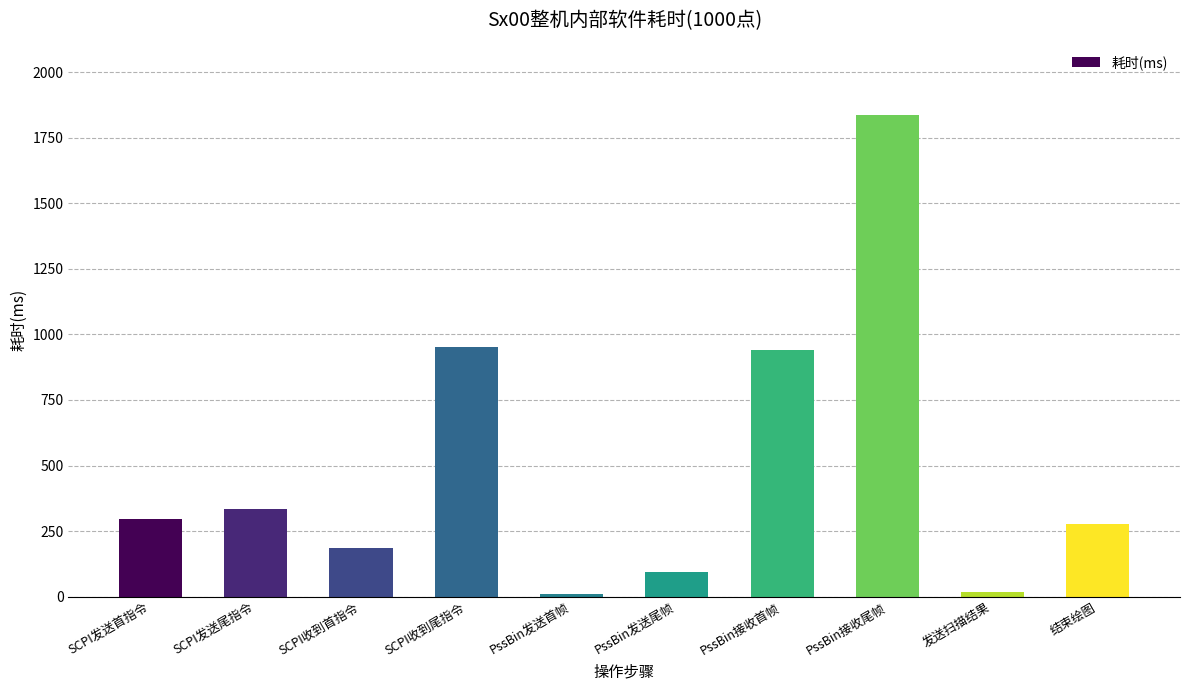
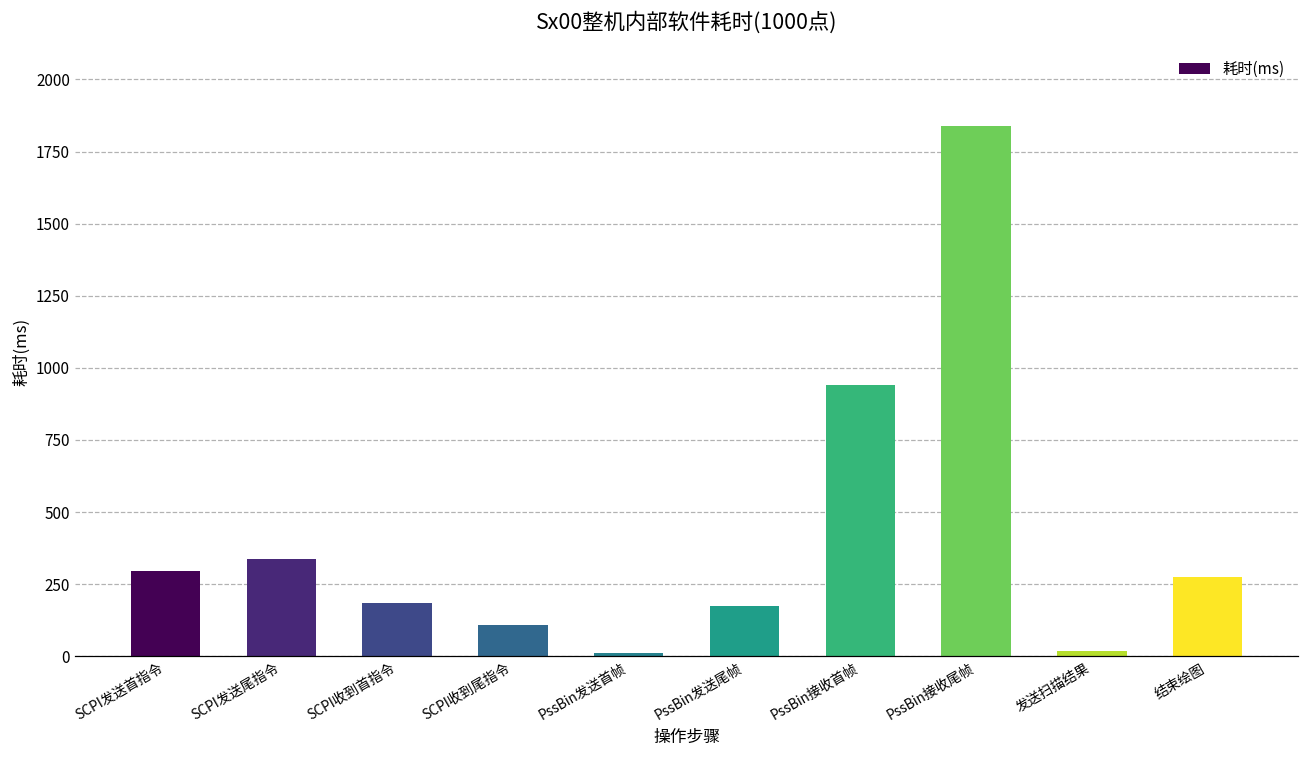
SCPI收到尾指令: 950 -> 110
PssBin发送尾帧: 100 -> 170
